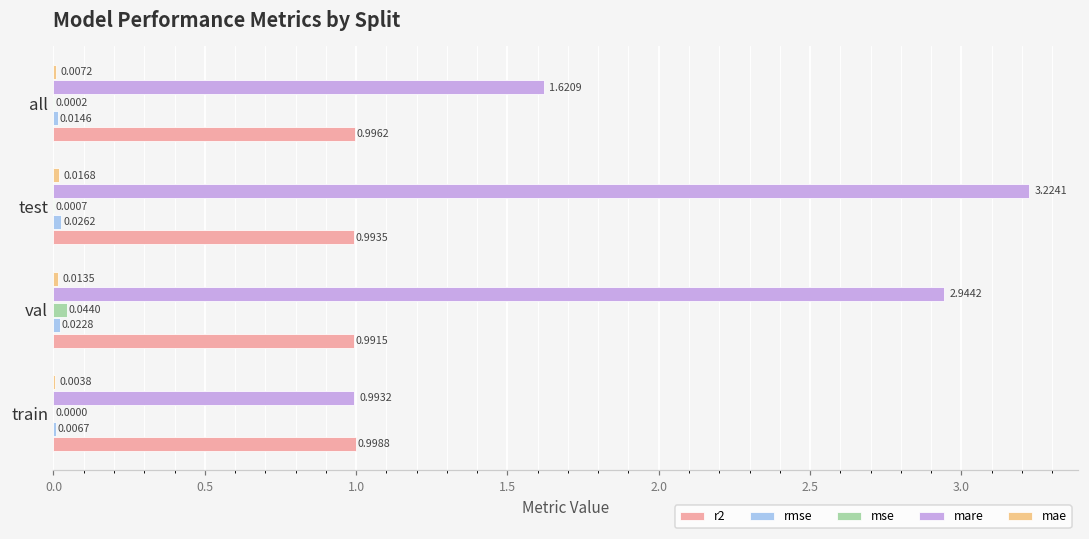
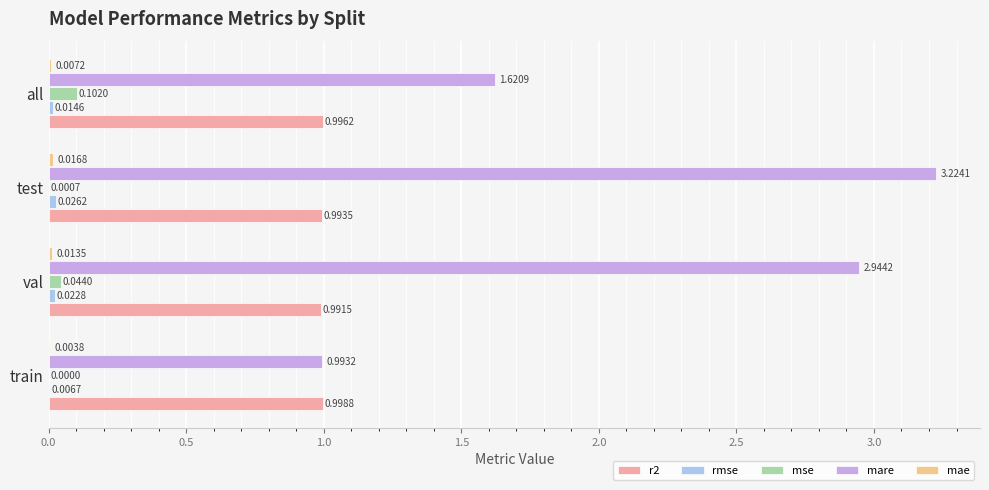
mse, all: 0.0002 -> 0.1020
